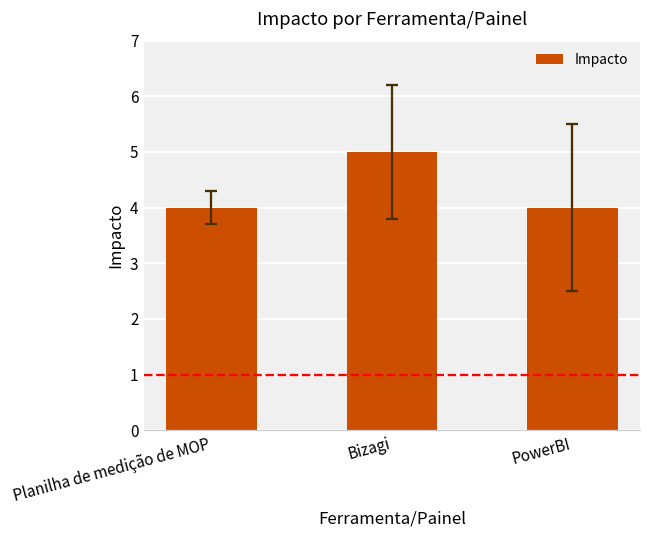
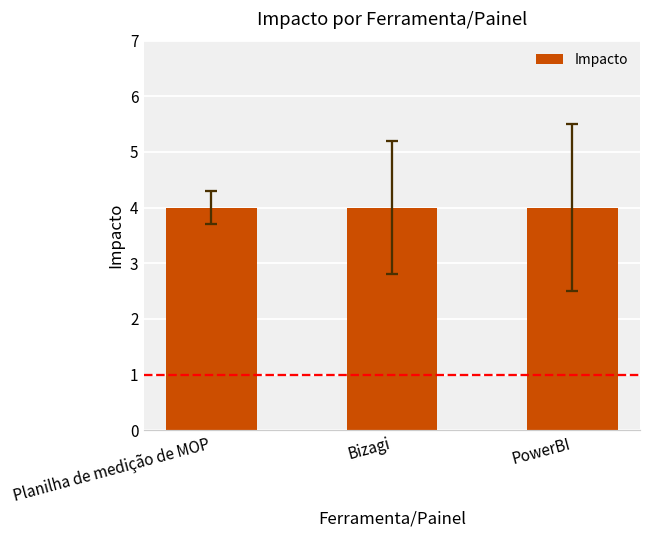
Impacto, Bizagi: 5 -> 4
